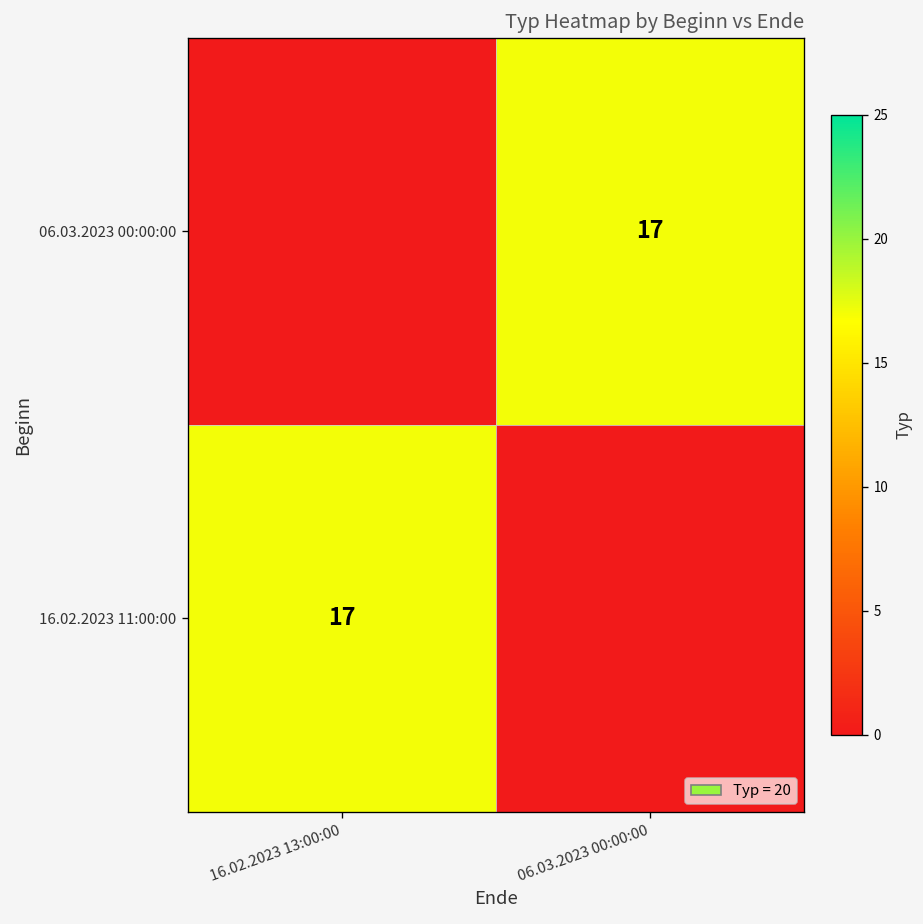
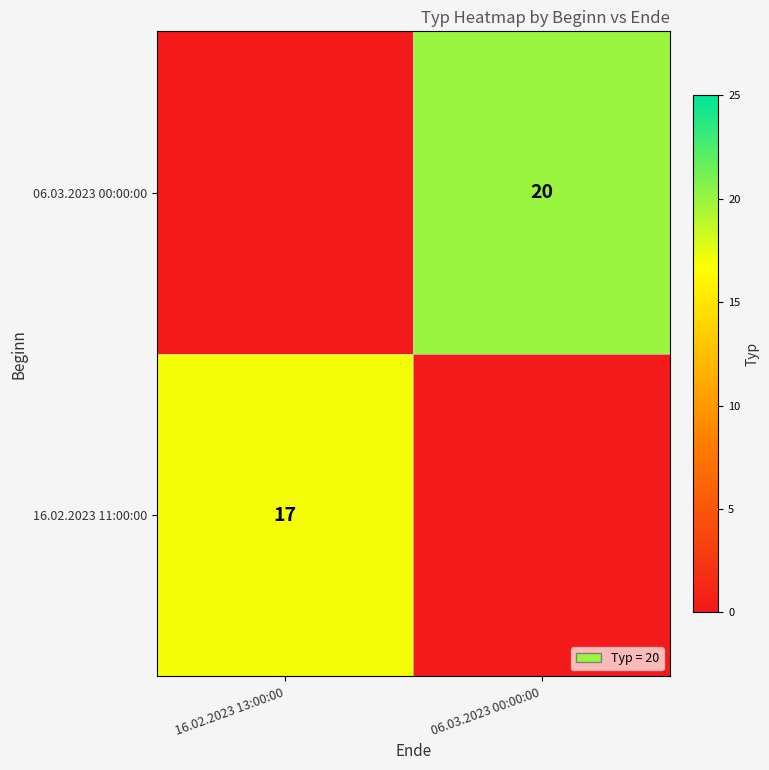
06.03.2023 00:00:00, 06.03.2023 00:00:00: 17 -> 20
